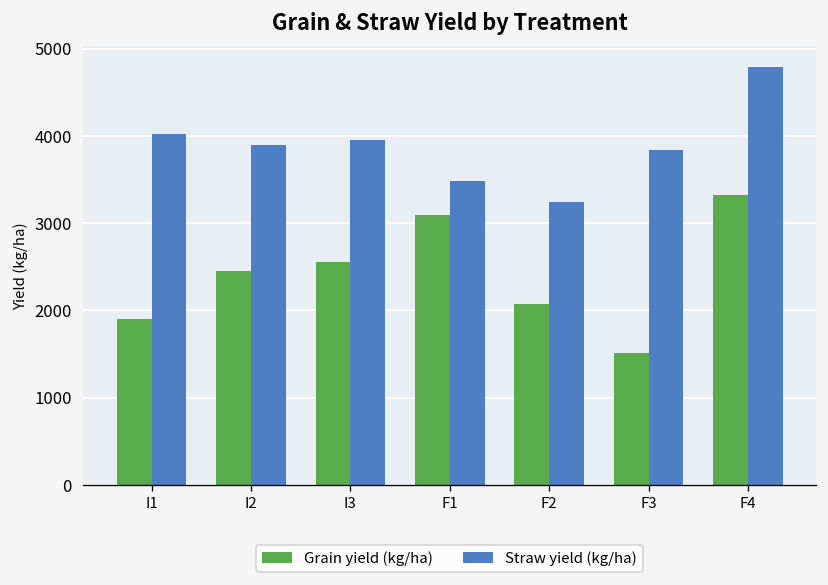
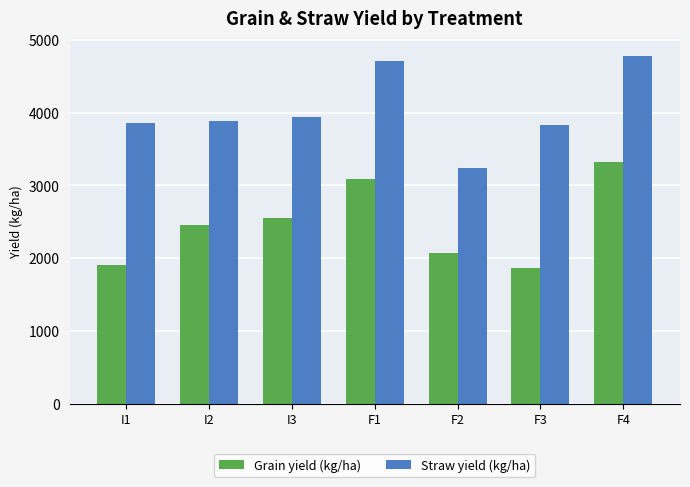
Straw yield (kg/ha), I1: 4000 -> 3900
Straw yield (kg/ha), F1: 3500 -> 4700
Grain yield (kg/ha), F3: 1500 -> 1900
